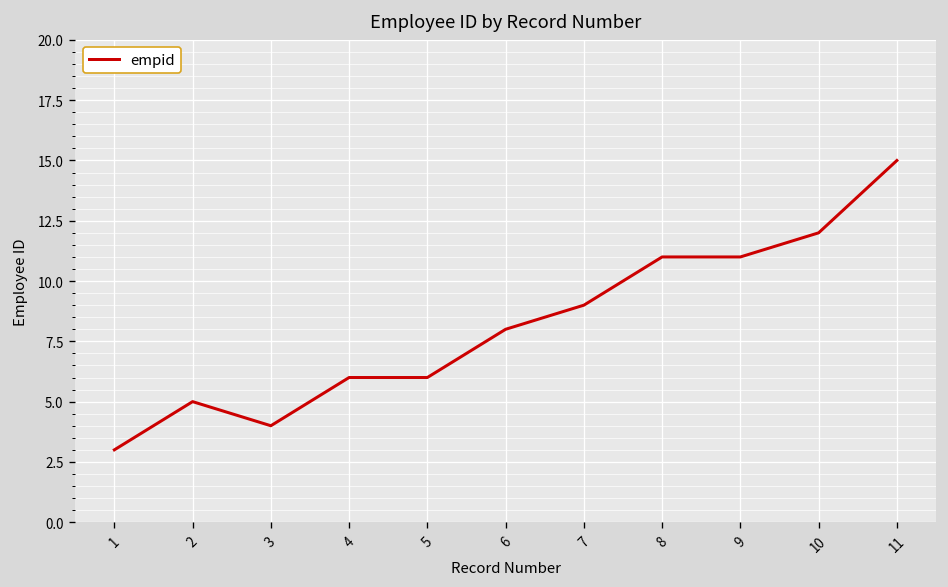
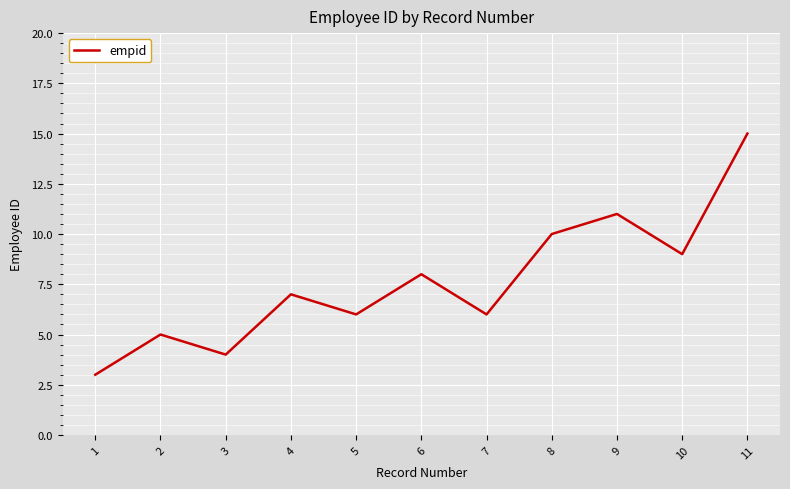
4: 6 -> 7
7: 9 -> 6
8: 11 -> 10
10: 12 -> 9
